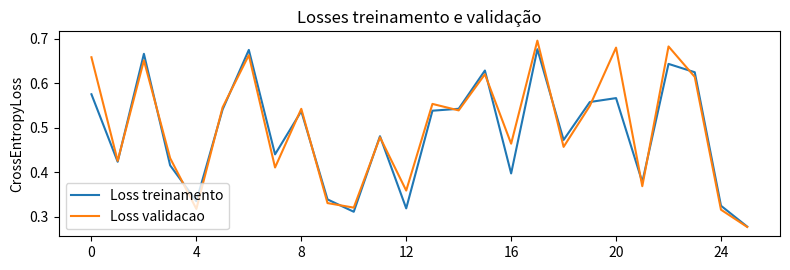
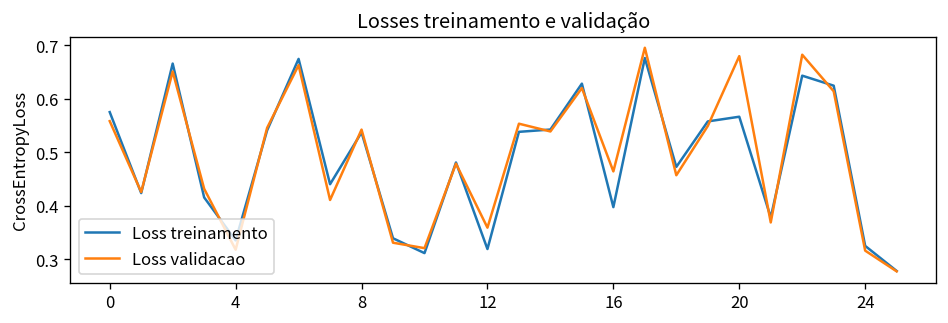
Loss validacao, 0: 0.66 -> 0.56
